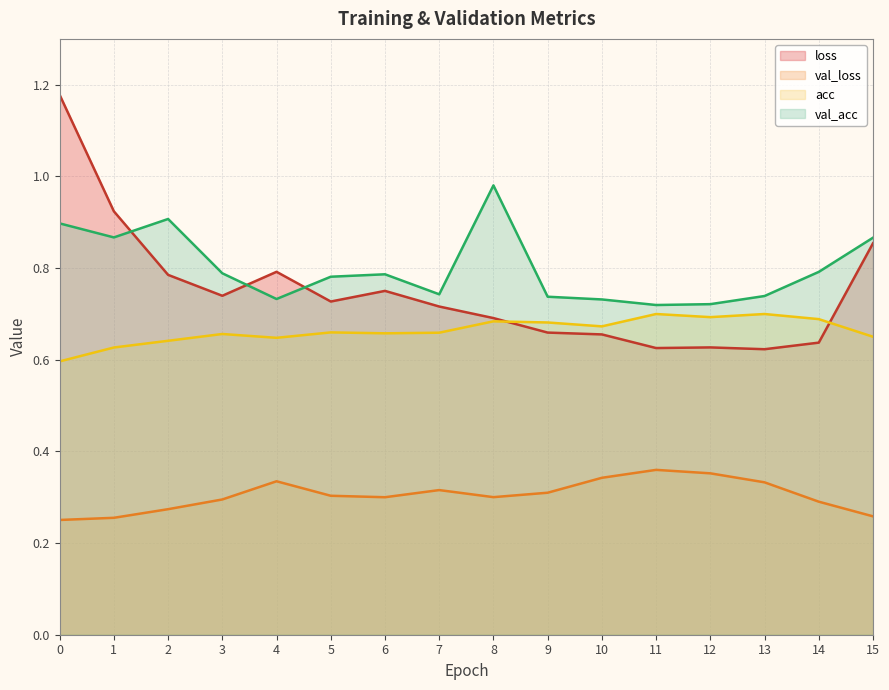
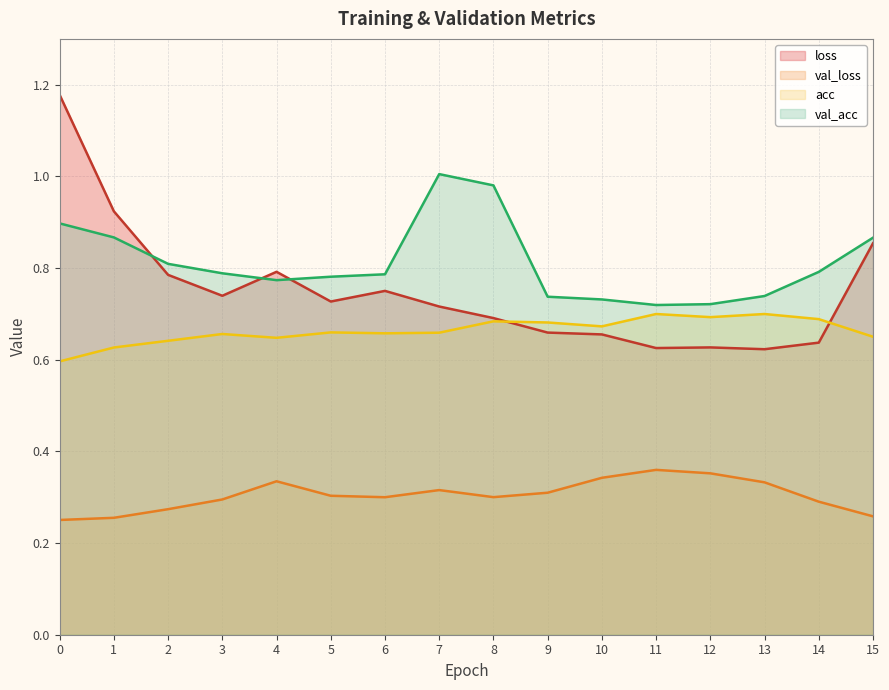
val_acc, 2: 0.91 -> 0.81
val_acc, 4: 0.73 -> 0.77
val_acc, 7: 0.74 -> 1.00
